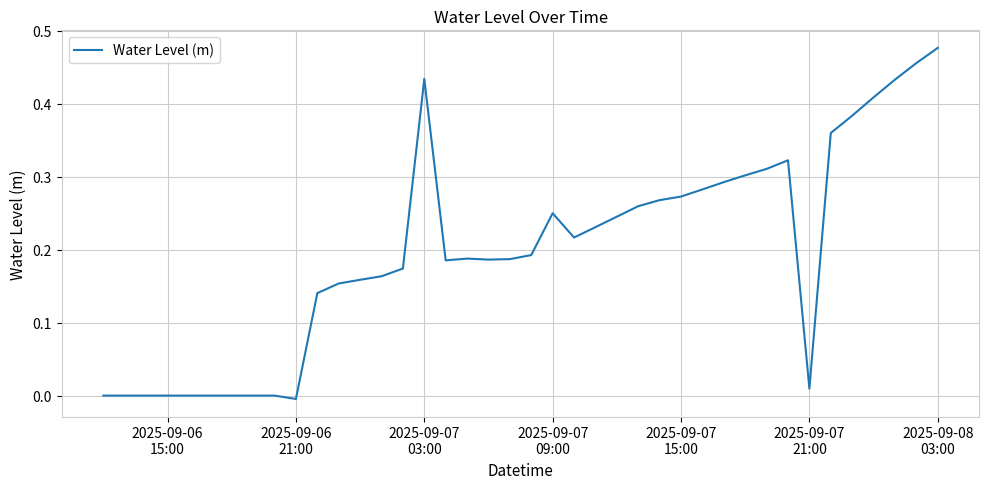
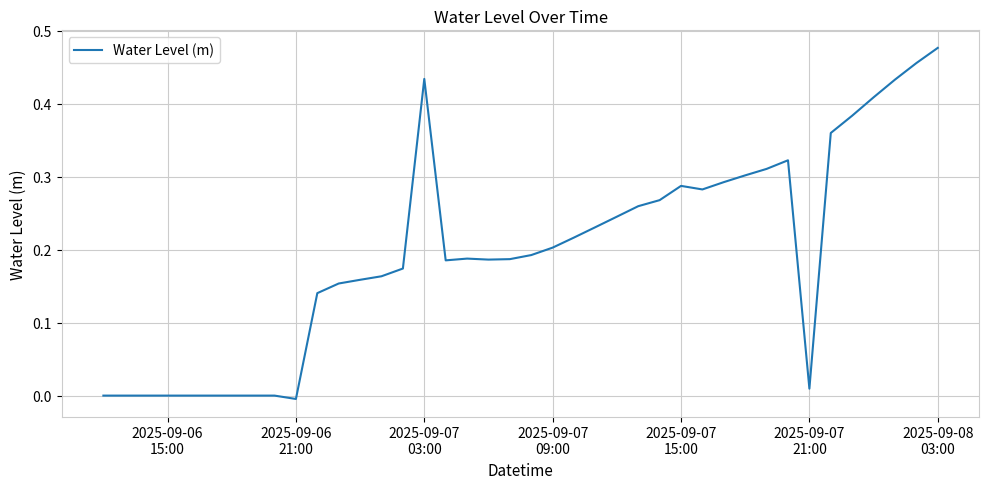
2025-09-07 09:00: 0.25 -> 0.20
2025-09-07 15:00: 0.27 -> 0.29
